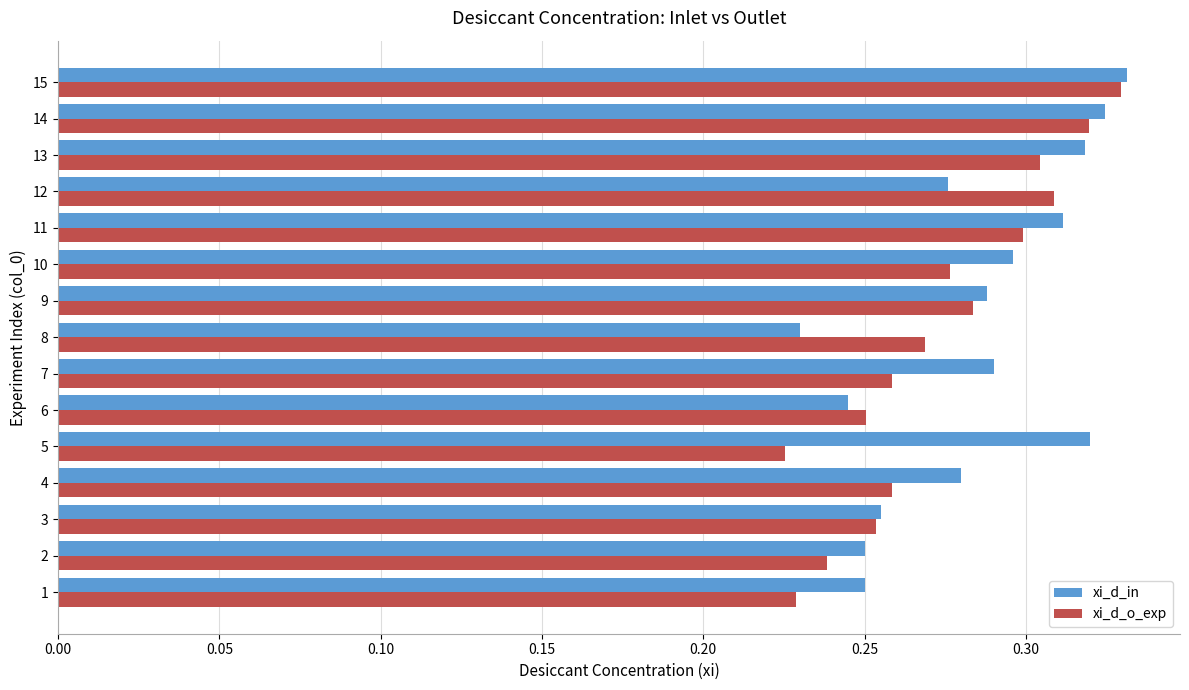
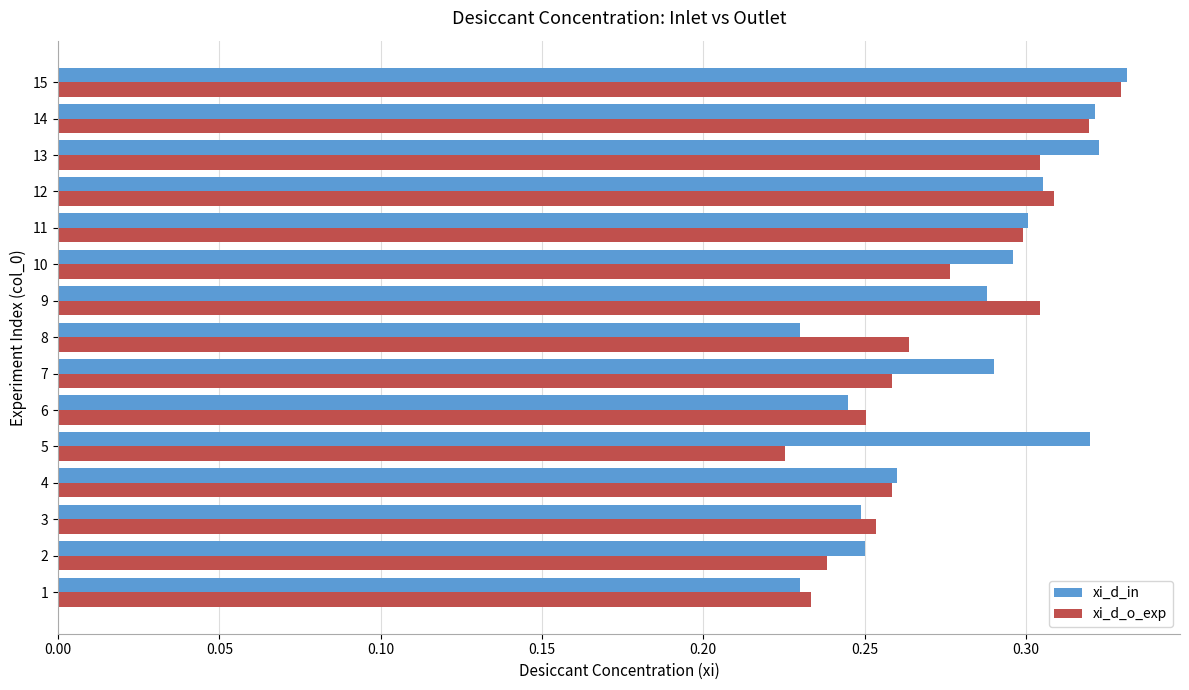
xi_d_in, 14: 0.325 -> 0.322
xi_d_in, 13: 0.318 -> 0.323
xi_d_in, 12: 0.276 -> 0.305
xi_d_in, 11: 0.312 -> 0.301
xi_d_o_exp, 9: 0.284 -> 0.304
xi_d_o_exp, 8: 0.269 -> 0.264
xi_d_in, 4: 0.28 -> 0.26
xi_d_in, 3: 0.255 -> 0.249
xi_d_in, 1: 0.25 -> 0.23
xi_d_o_exp, 1: 0.229 -> 0.234
